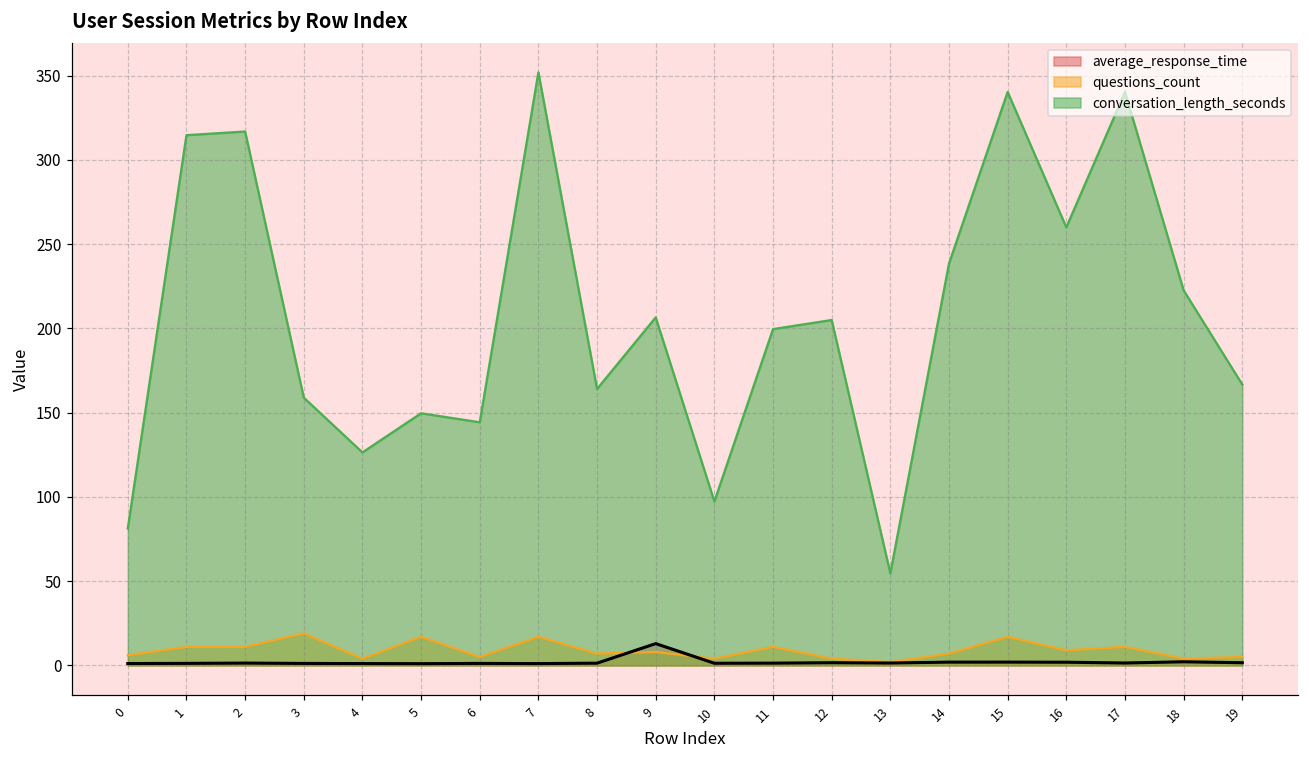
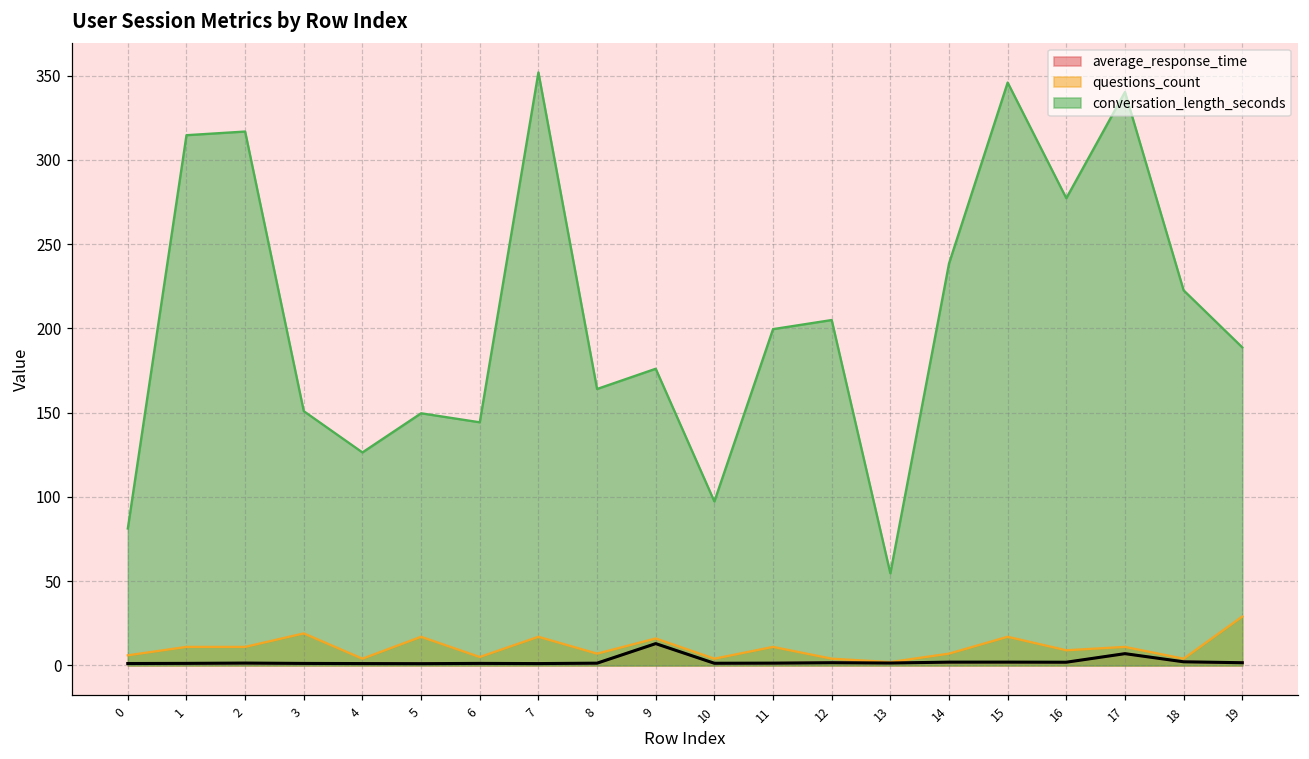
conversation_length_seconds, 3: 159 -> 151
questions_count, 9: 8 -> 16
conversation_length_seconds, 9: 206 -> 176
conversation_length_seconds, 15: 340 -> 346
conversation_length_seconds, 16: 260 -> 277
average_response_time, 17: 1 -> 7
questions_count, 19: 5 -> 29
conversation_length_seconds, 19: 167 -> 189
